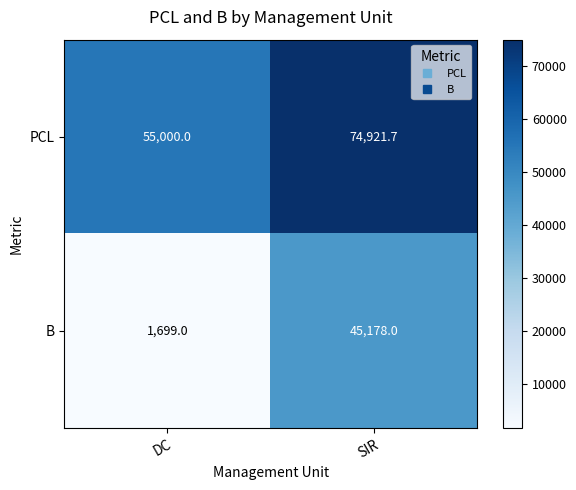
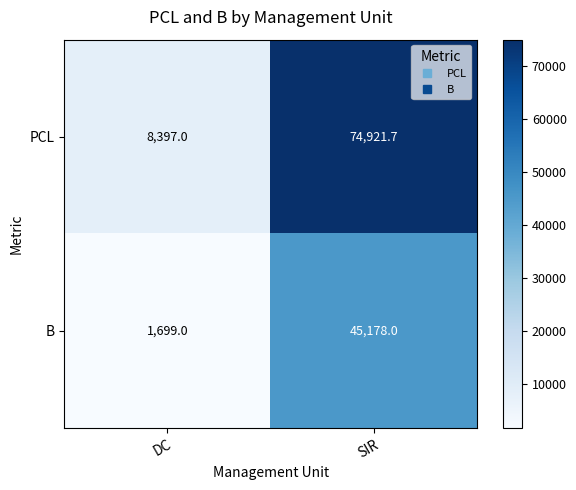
PCL, DC: 55,000.0 -> 8,397.0
